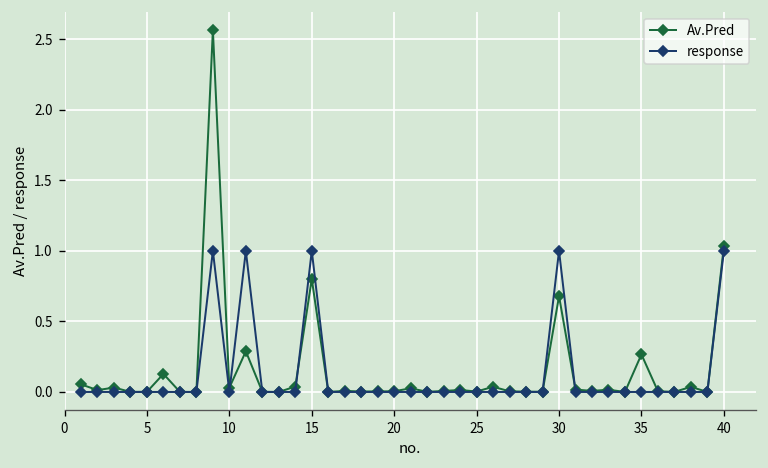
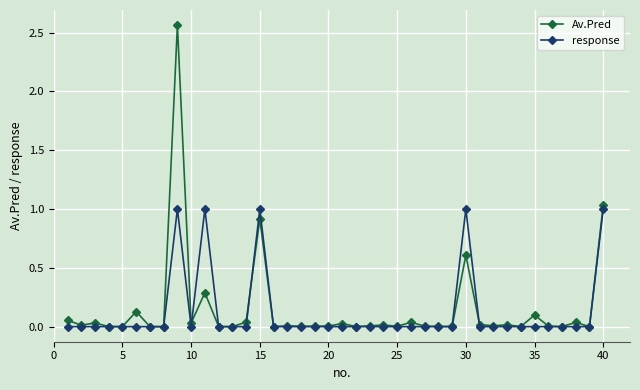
Av.Pred, 15: 0.80 -> 0.92
Av.Pred, 30: 0.68 -> 0.61
Av.Pred, 35: 0.27 -> 0.10
